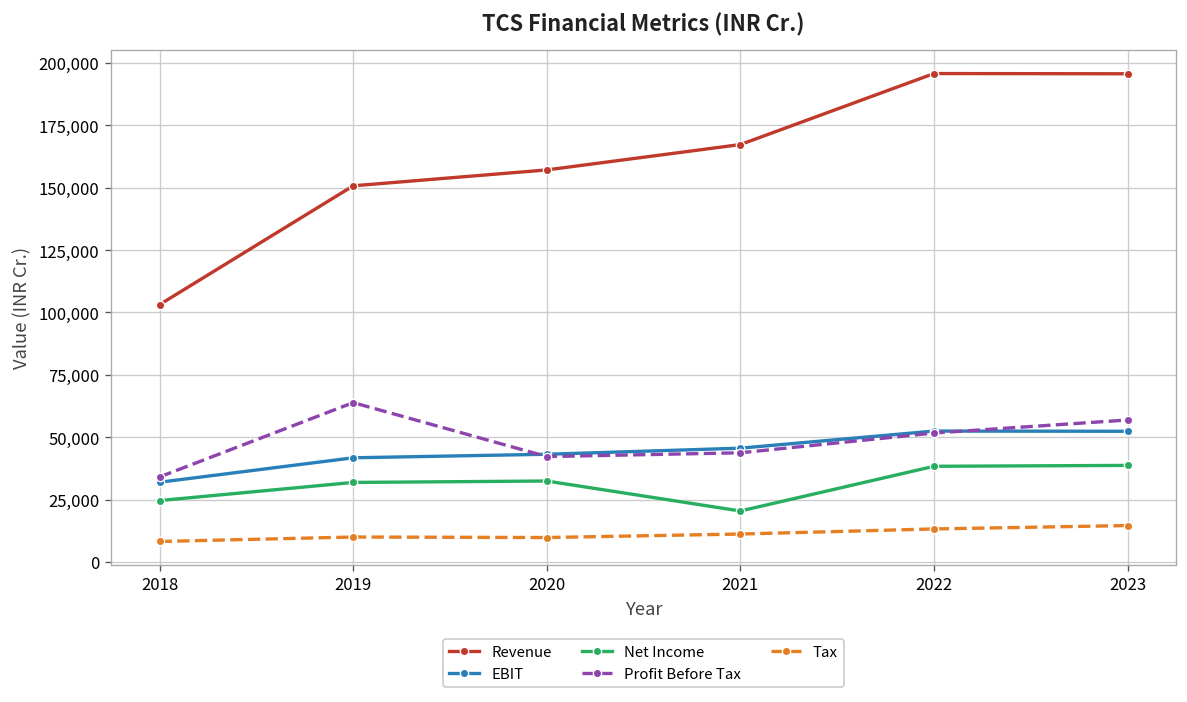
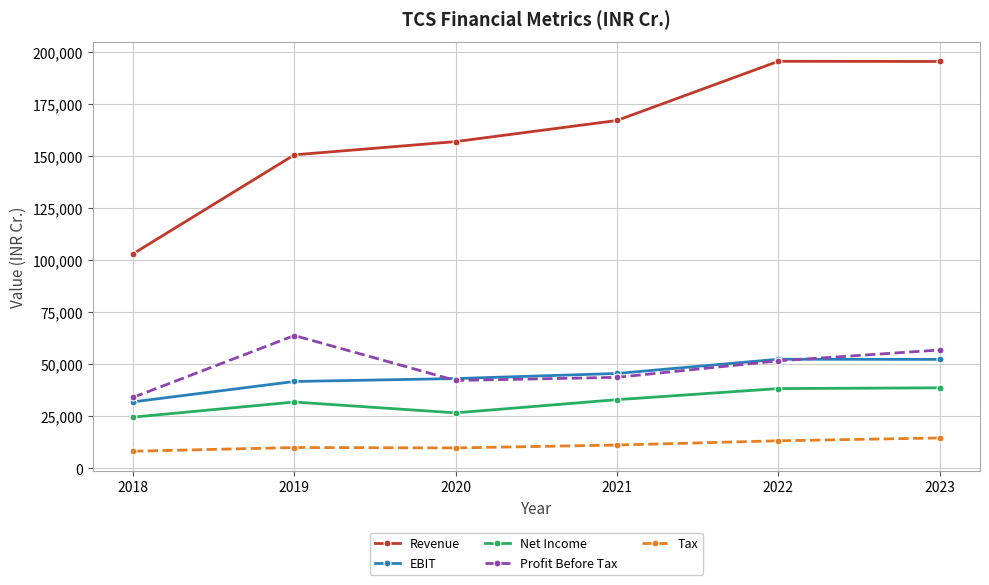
Net Income, 2020: 32,000 -> 27,000
Net Income, 2021: 20,000 -> 33,000
